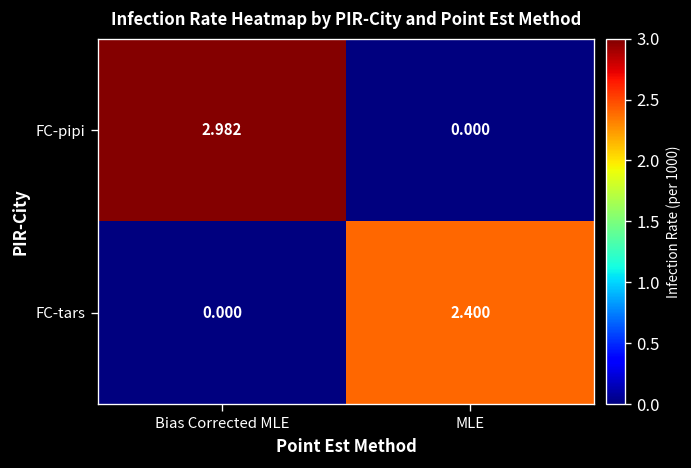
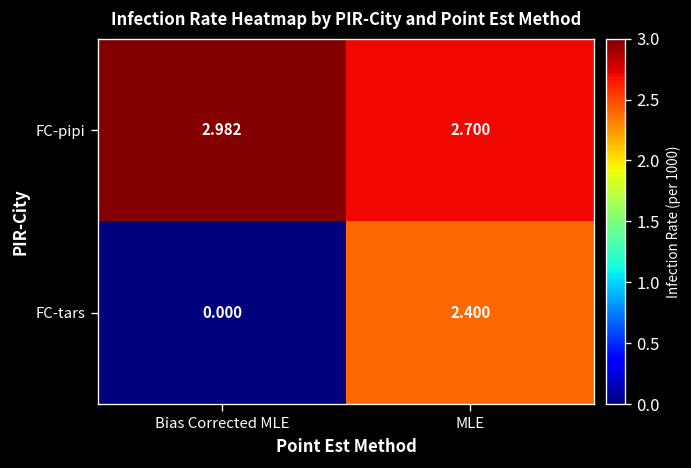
FC-pipi, MLE: 0.000 -> 2.700
